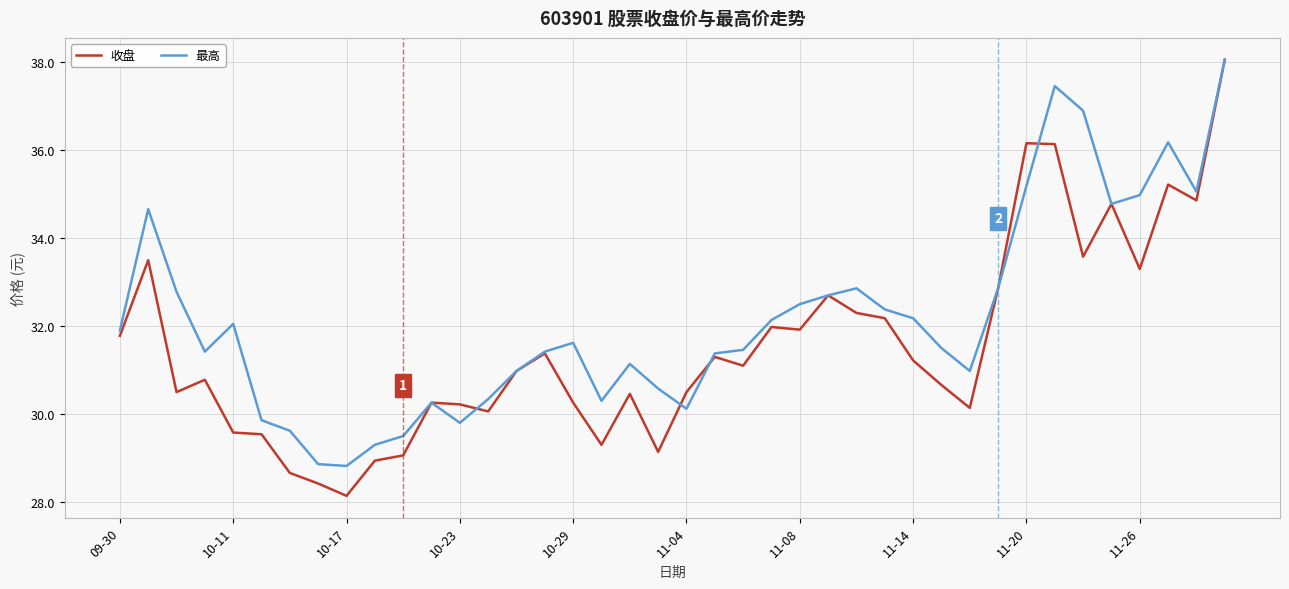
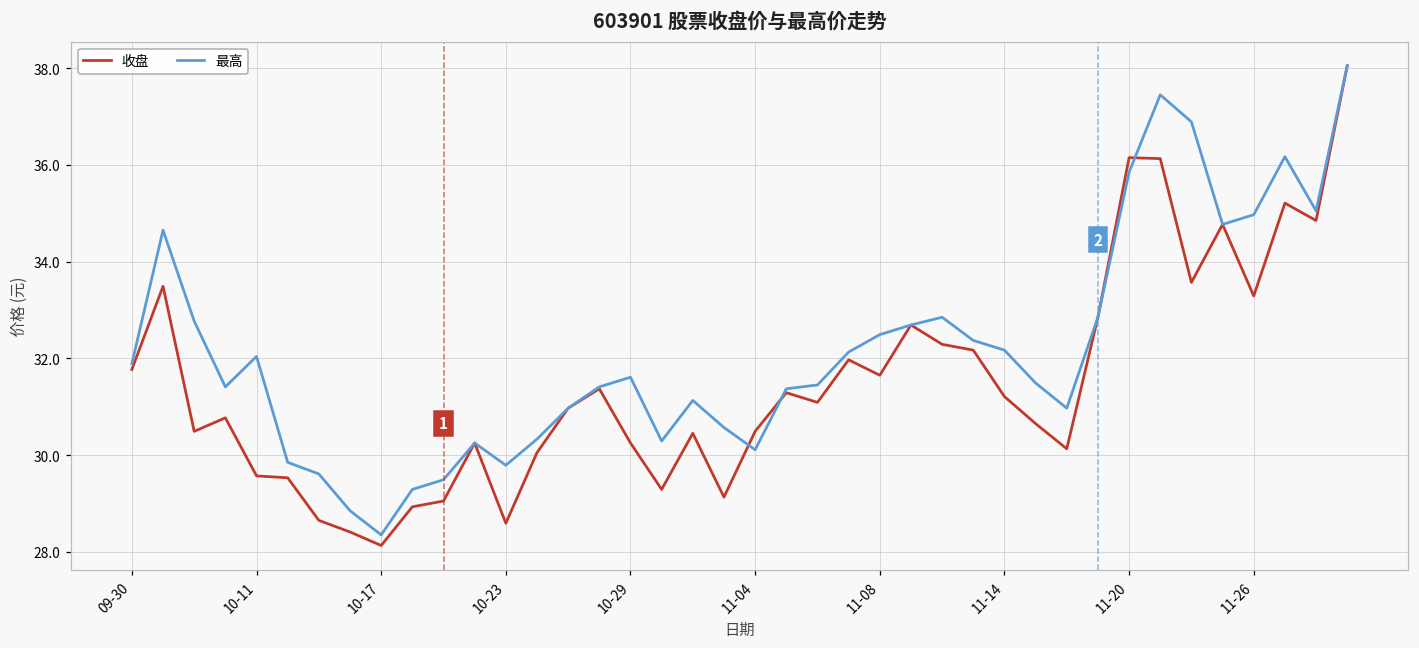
最高, 10-17: 28.8 -> 28.4
收盘, 10-23: 30.2 -> 28.6
收盘, 11-08: 31.9 -> 31.7
最高, 11-20: 35.2 -> 35.9
